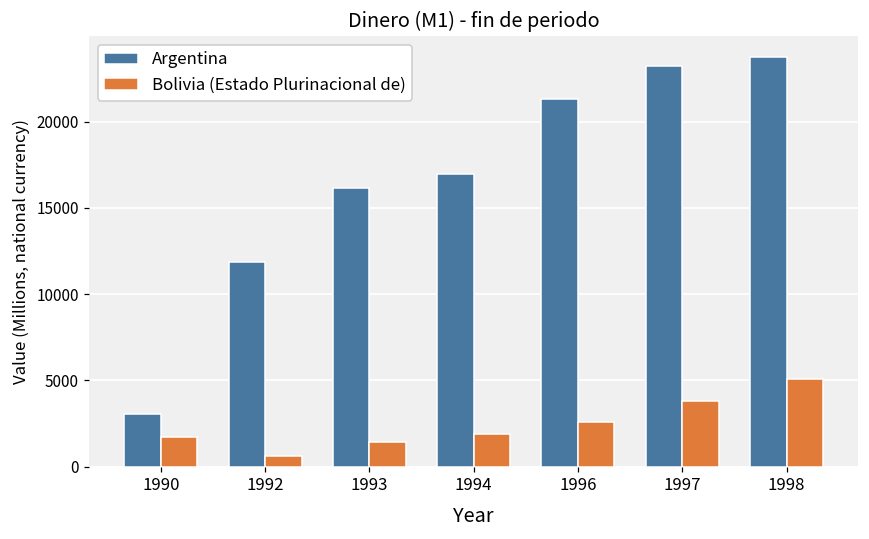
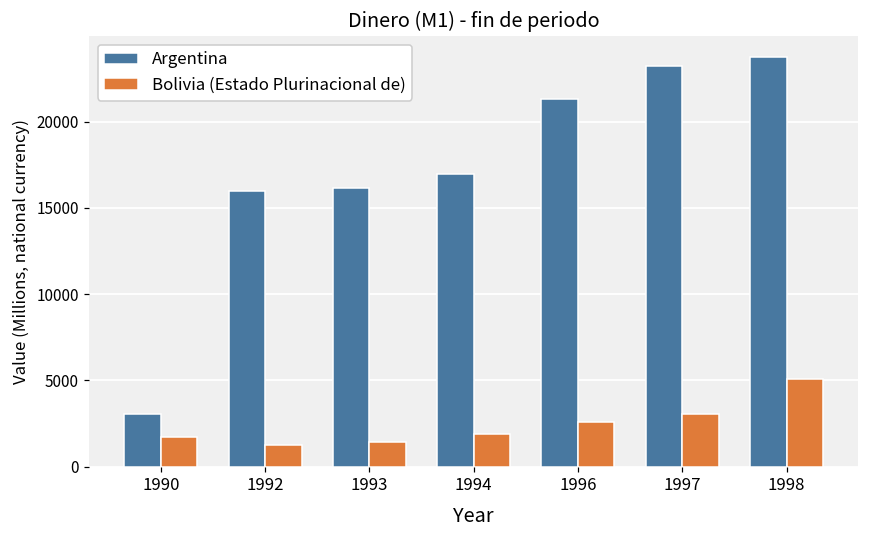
Argentina, 1992: 11800 -> 16000
Bolivia (Estado Plurinacional de), 1992: 600 -> 1200
Bolivia (Estado Plurinacional de), 1997: 3800 -> 3100
